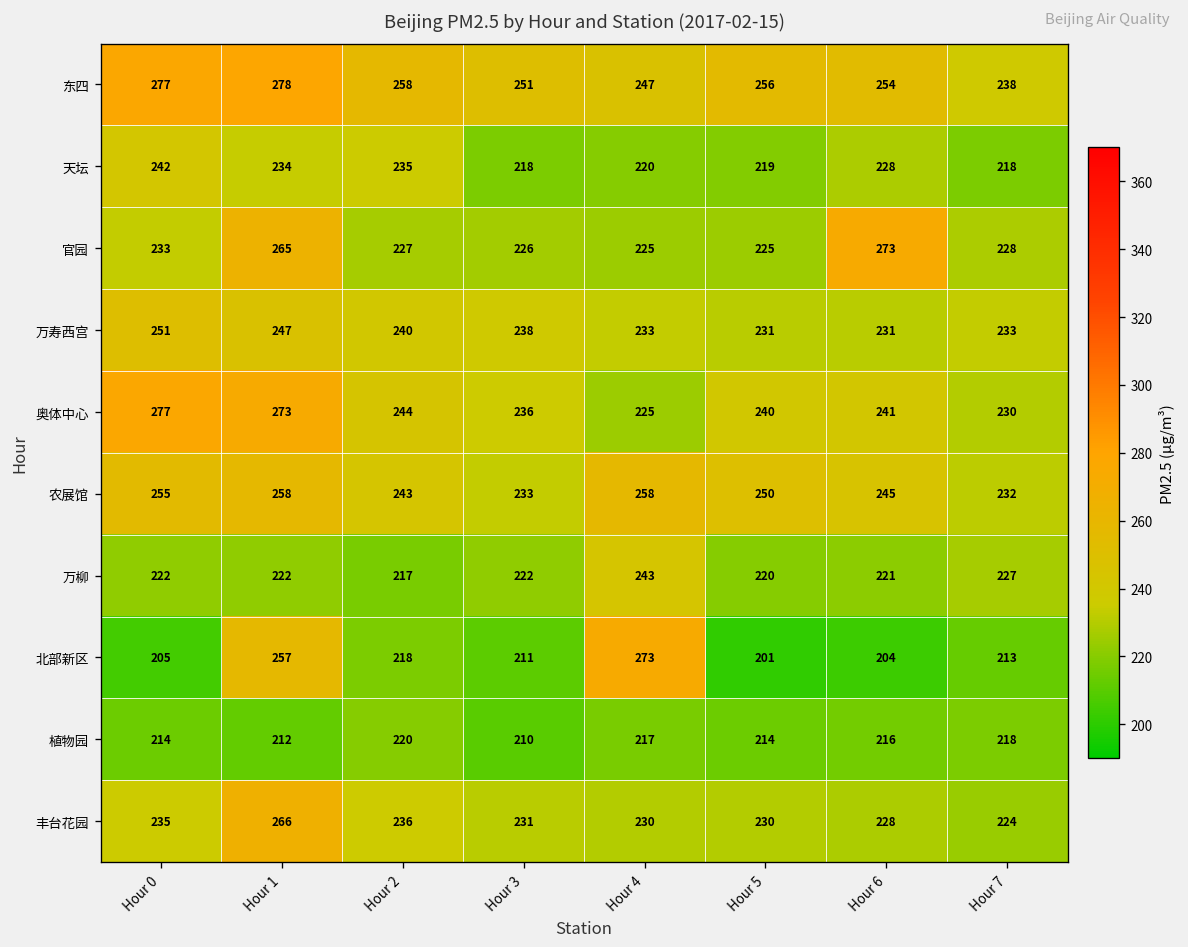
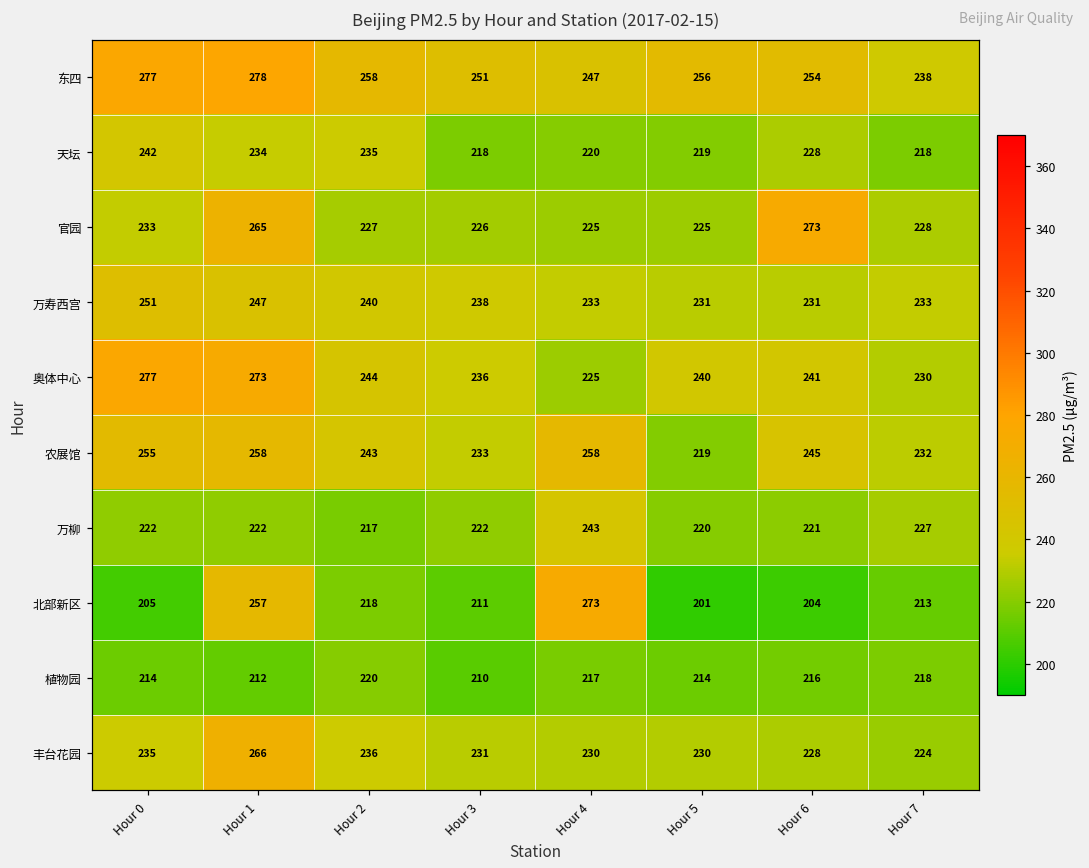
农展馆, Hour 5: 250 -> 219
